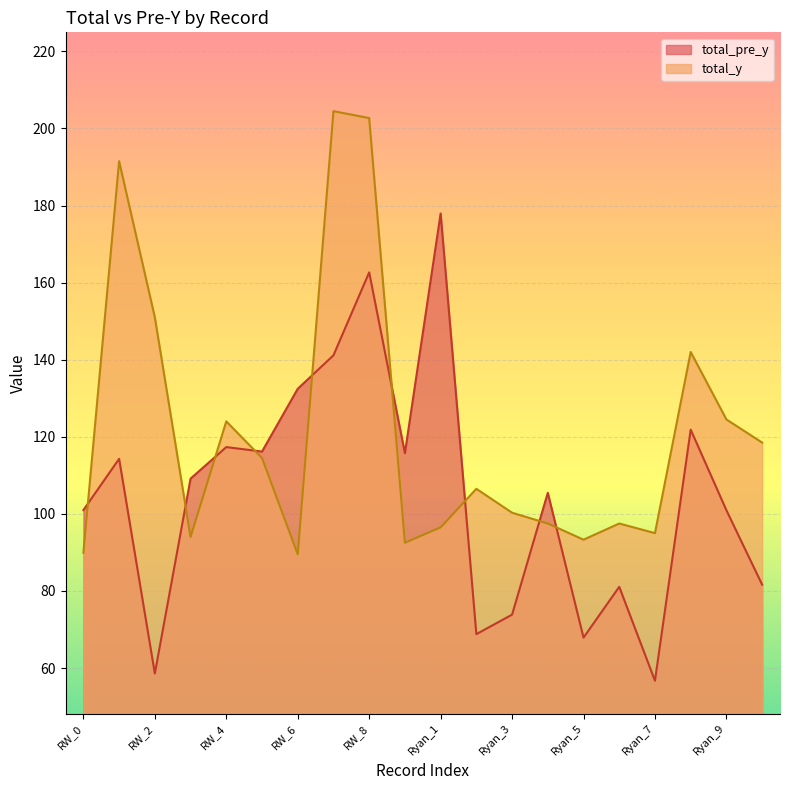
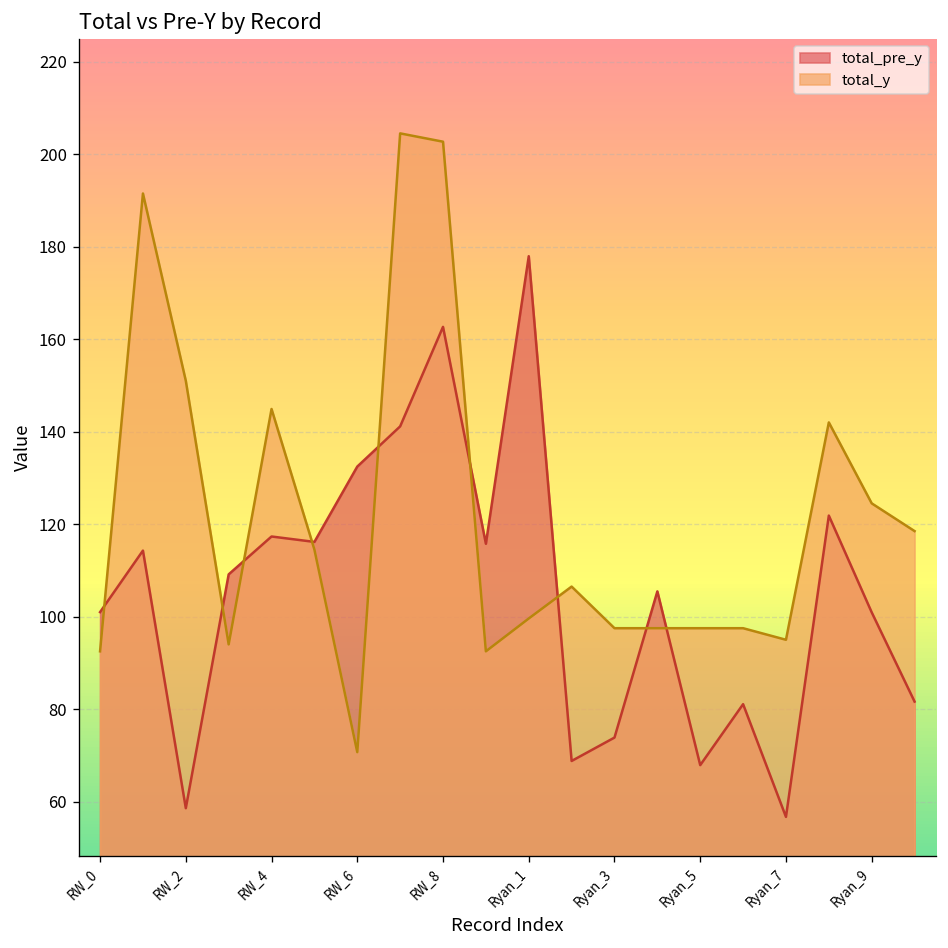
total_y, RW_0: 90 -> 93
total_y, RW_4: 124 -> 145
total_y, RW_6: 90 -> 71
total_y, Ryan_1: 97 -> 100
total_y, Ryan_3: 100 -> 98
total_y, Ryan_5: 93 -> 98
